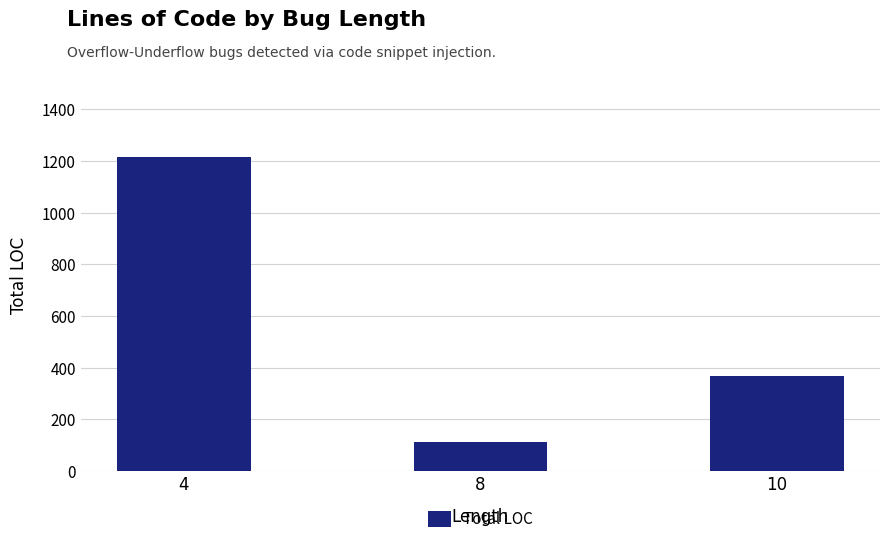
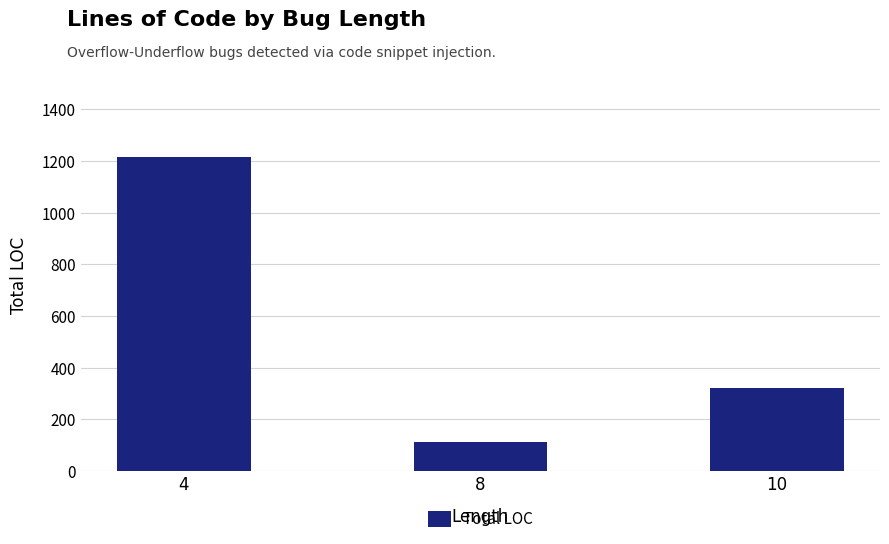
10: 370 -> 320
